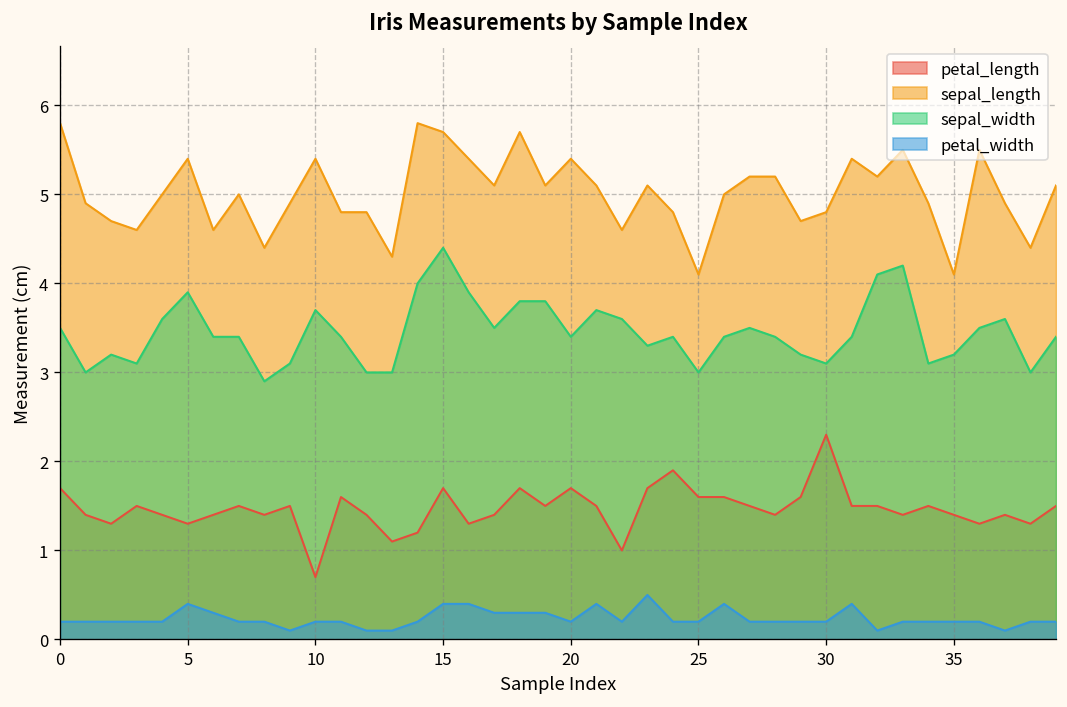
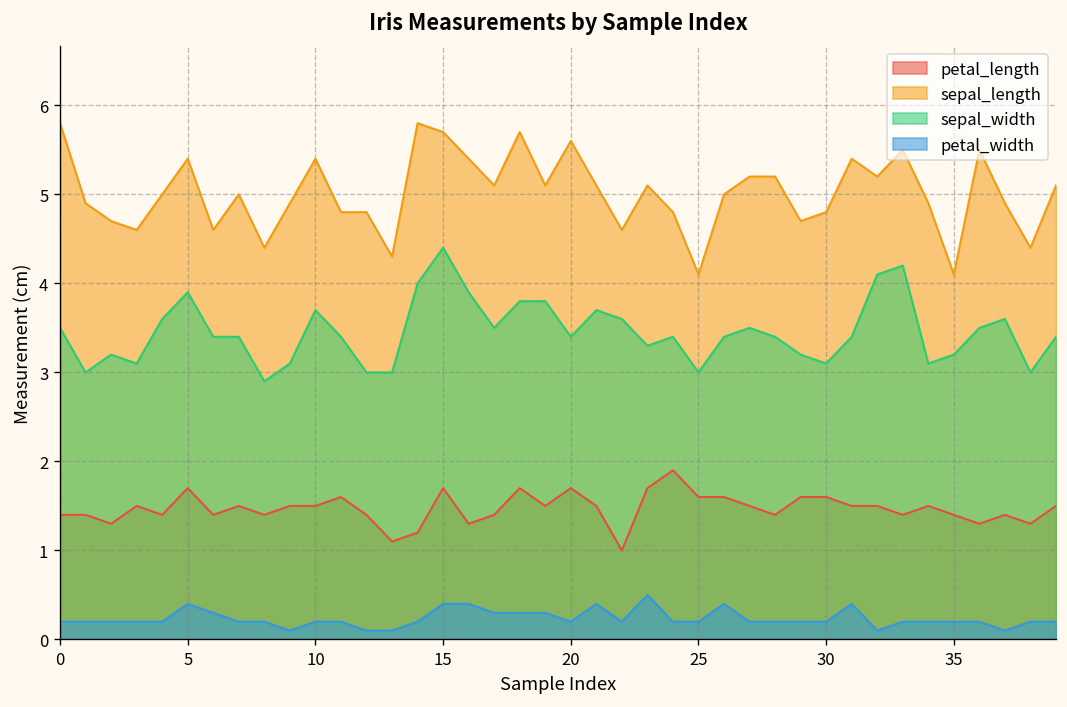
petal_length, 0: 1.7 -> 1.4
petal_length, 5: 1.3 -> 1.7
petal_length, 10: 0.7 -> 1.5
sepal_length, 20: 5.4 -> 5.6
petal_length, 30: 2.3 -> 1.6
